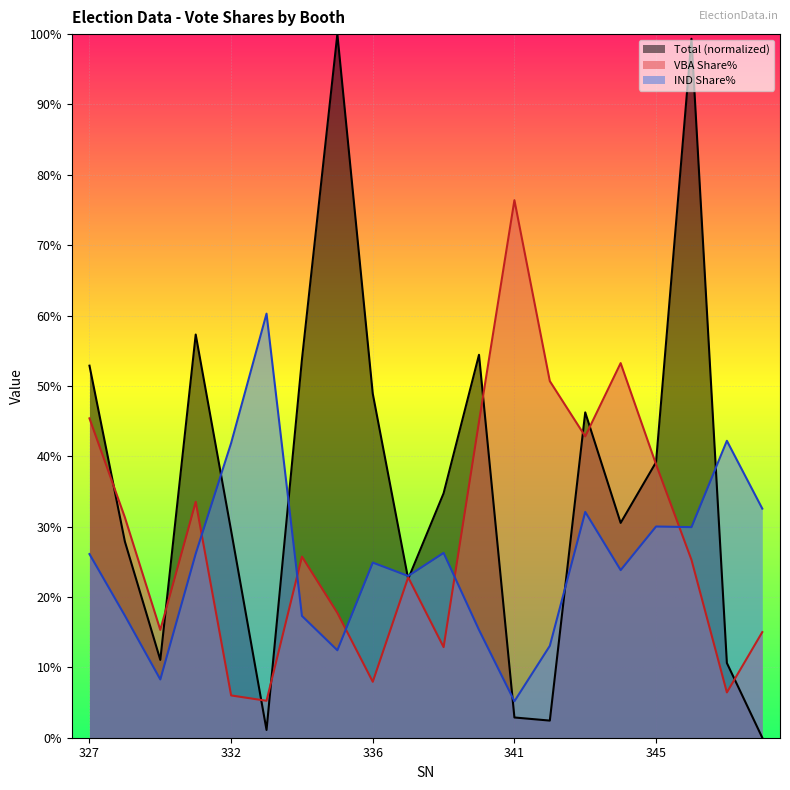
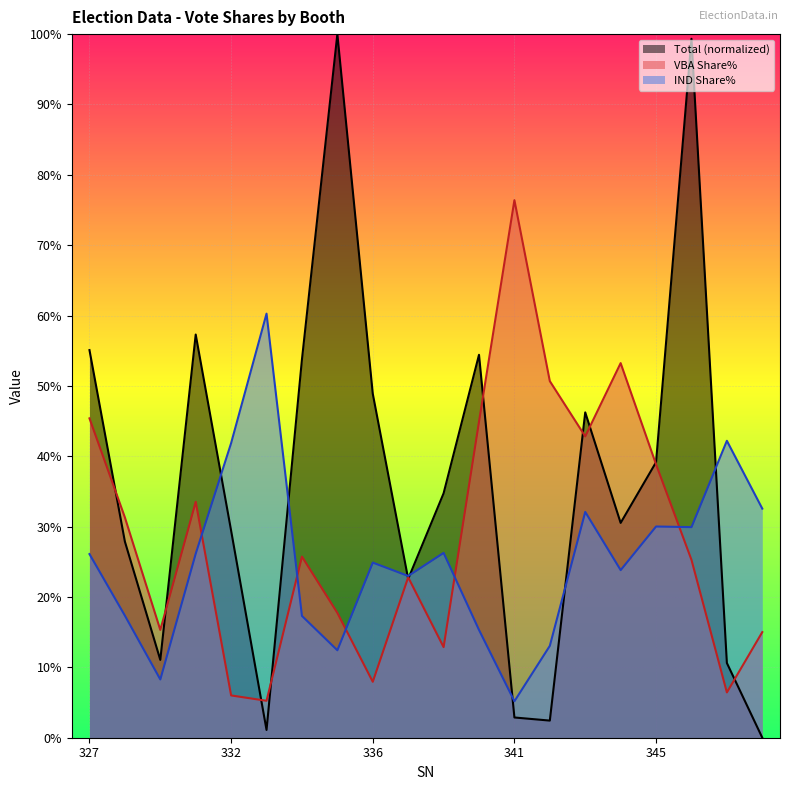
Total (normalized), 327: 53% -> 55%
